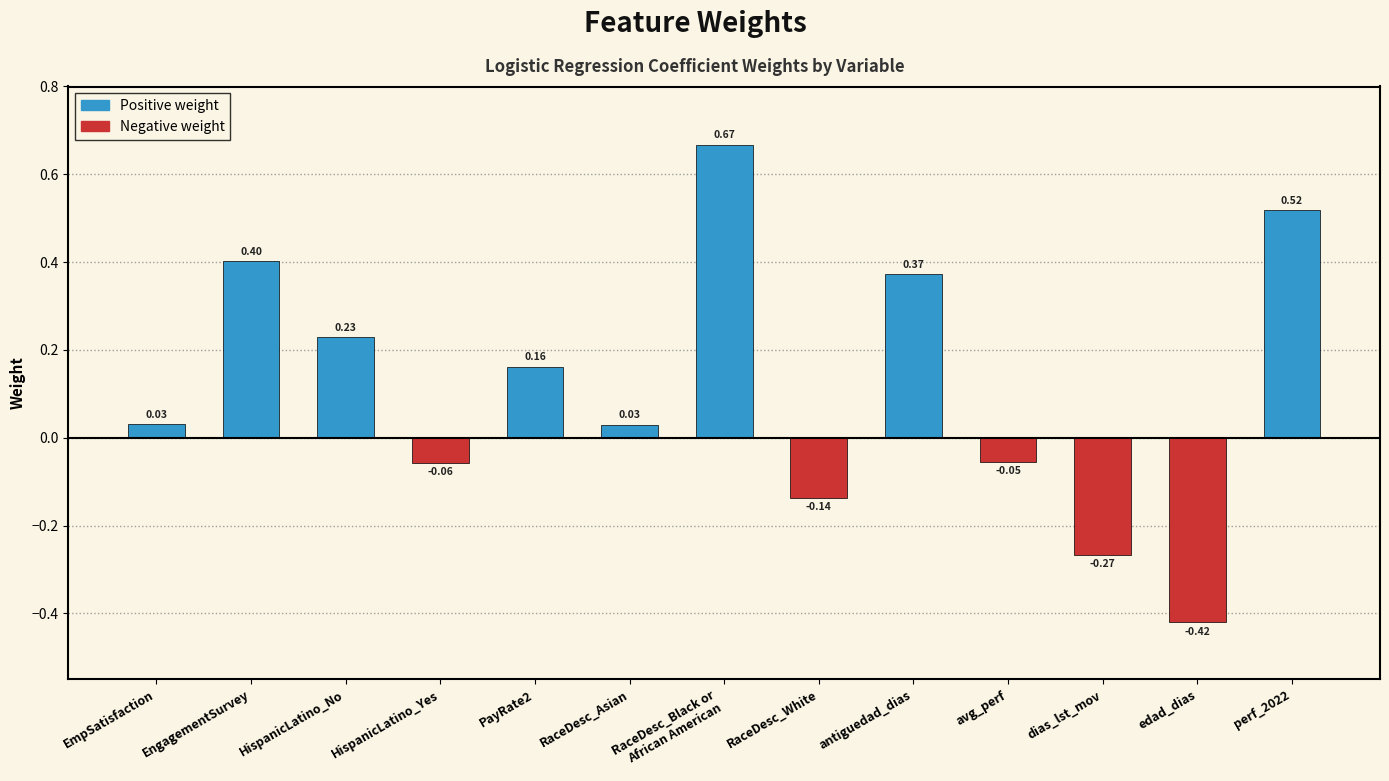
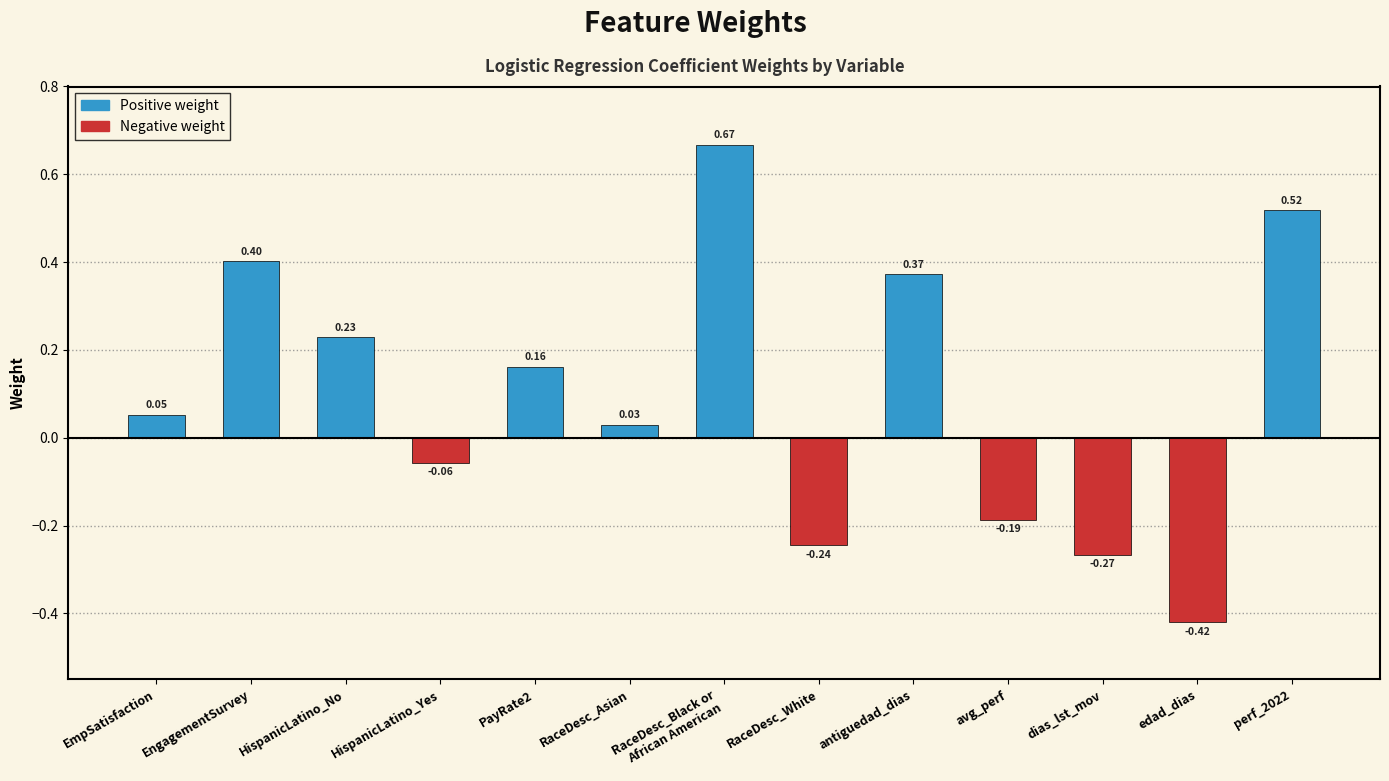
EmpSatisfaction: 0.03 -> 0.05
RaceDesc_White: -0.14 -> -0.24
avg_perf: -0.05 -> -0.19
